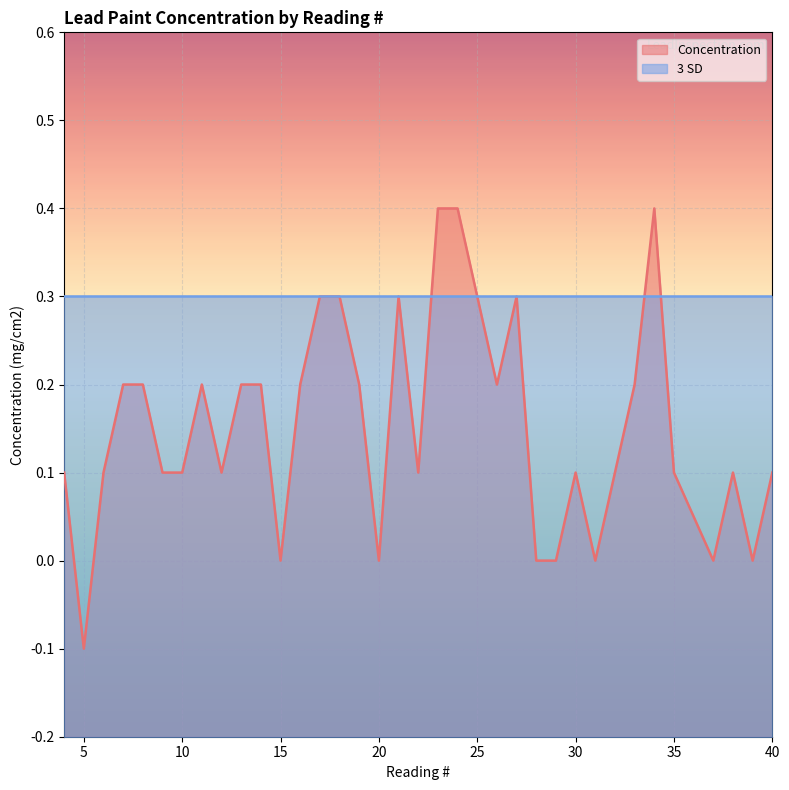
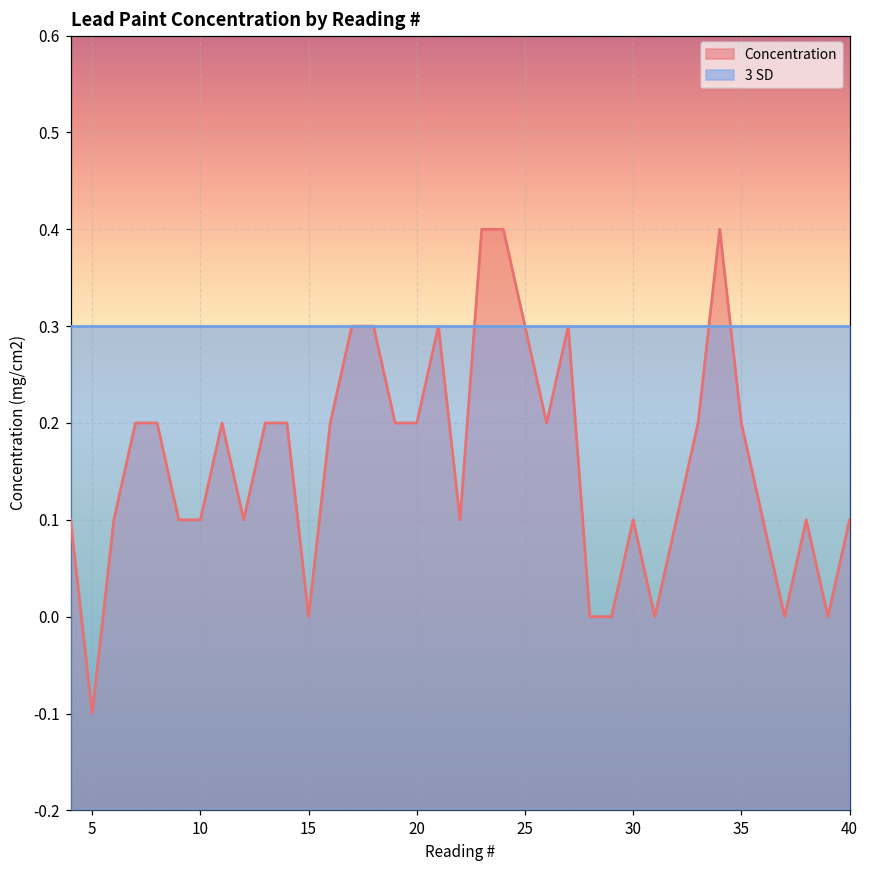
Concentration, 20: 0.0 -> 0.2
Concentration, 35: 0.1 -> 0.2
